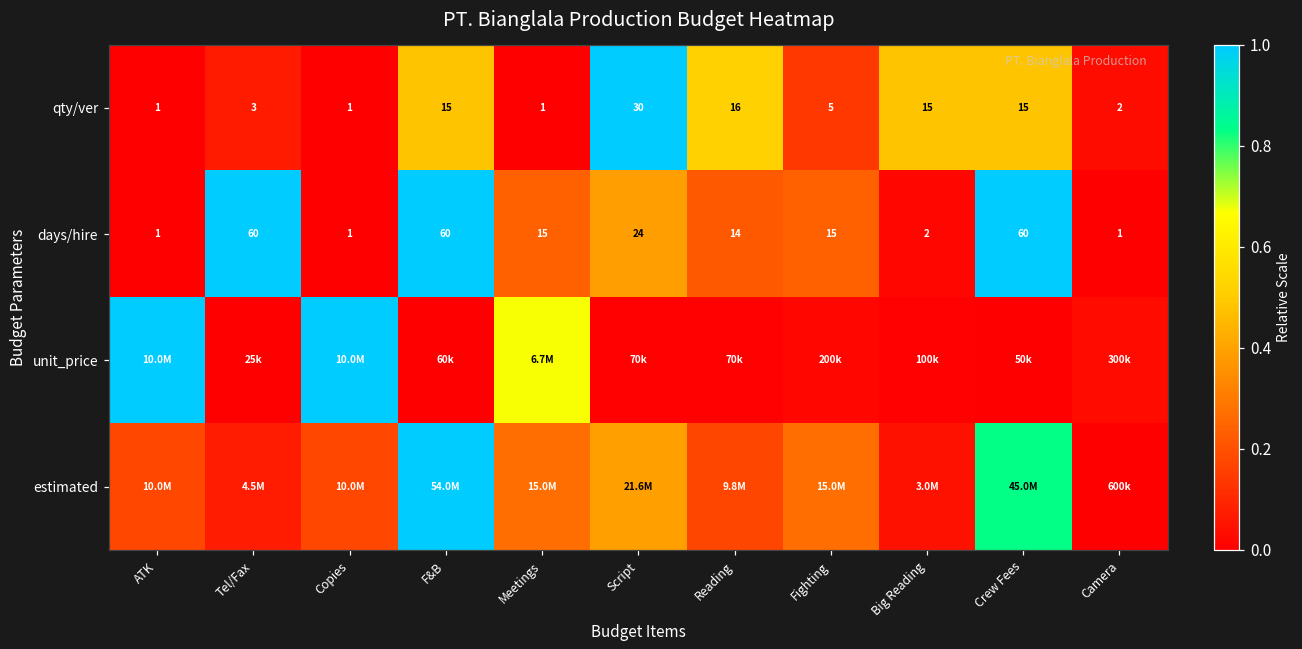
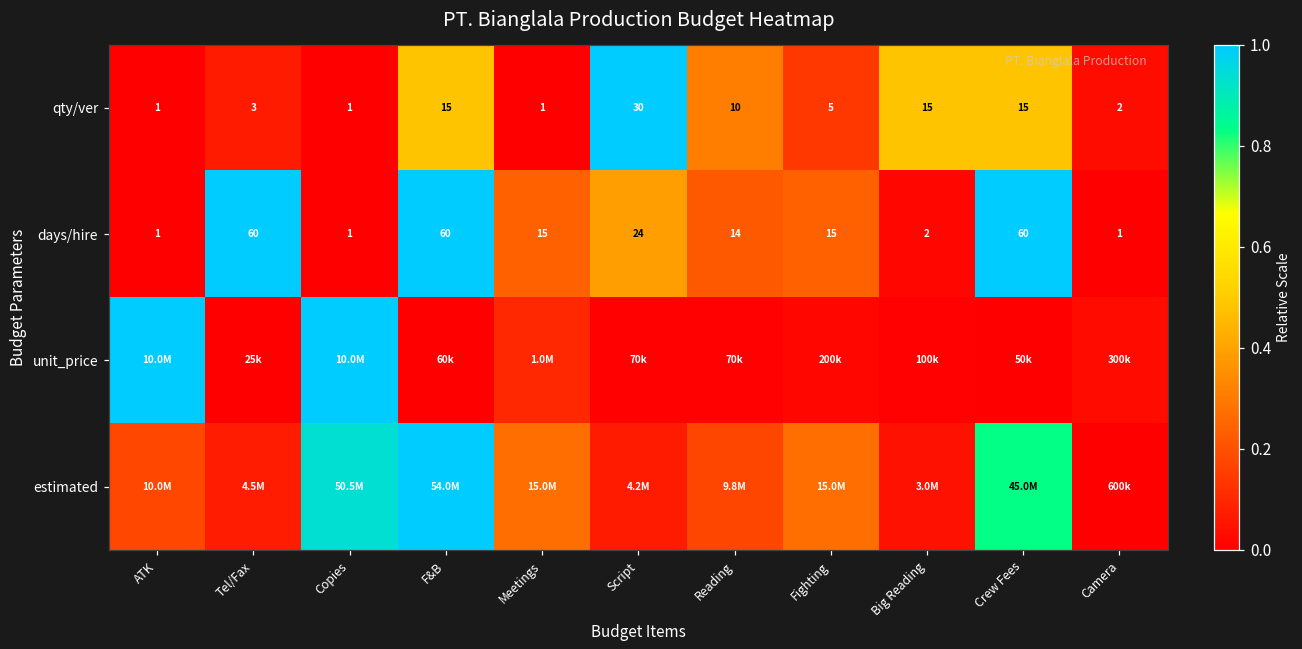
qty/ver, Reading: 16 -> 10
unit_price, Meetings: 6.7M -> 1.0M
estimated, Copies: 10.0M -> 50.5M
estimated, Script: 21.6M -> 4.2M
